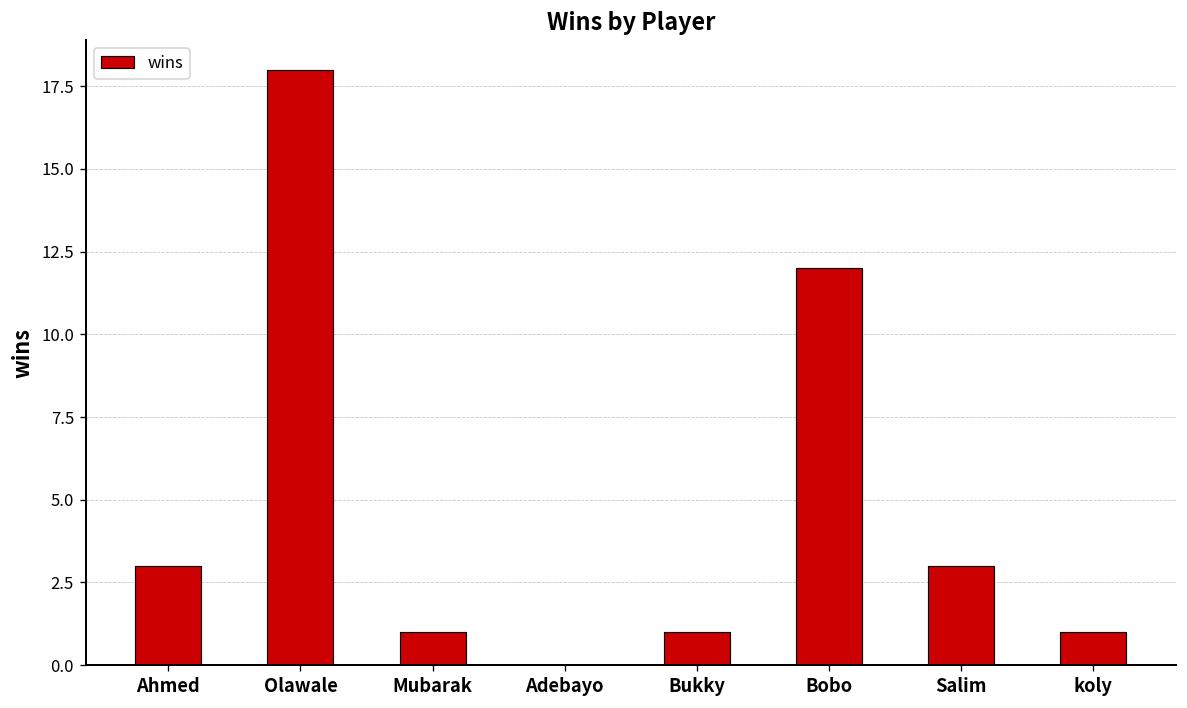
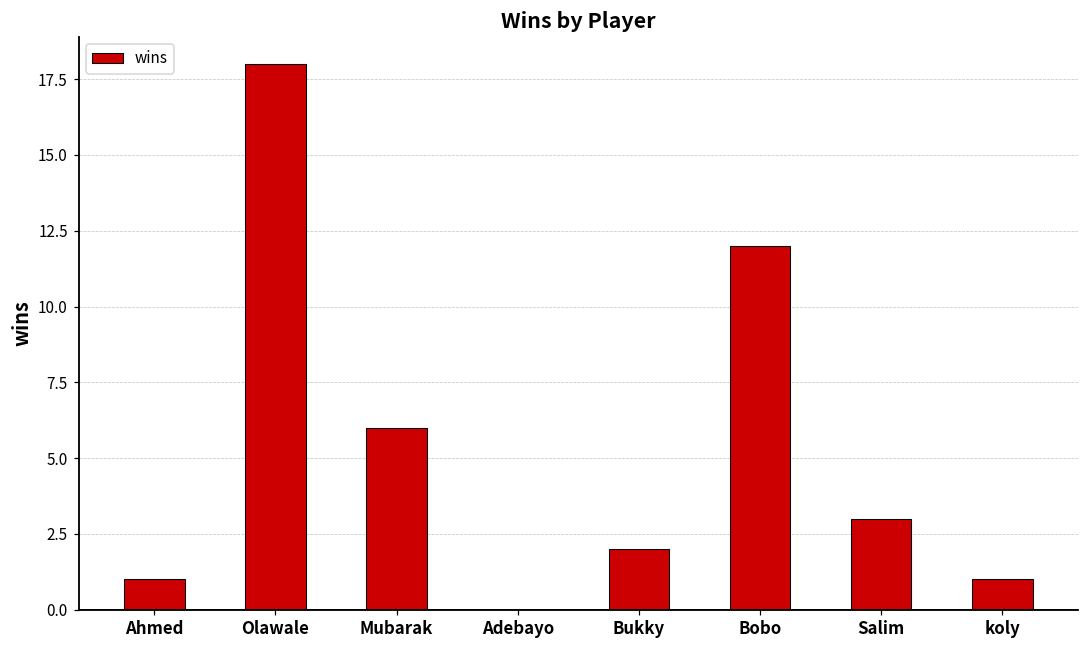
Ahmed: 3 -> 1
Mubarak: 1 -> 6
Bukky: 1 -> 2
